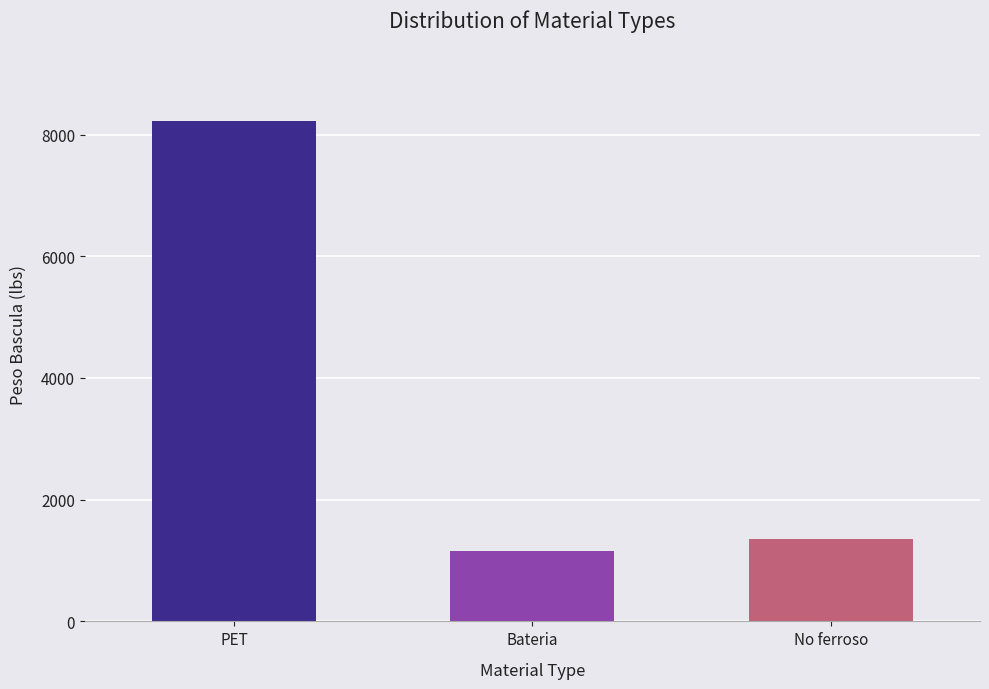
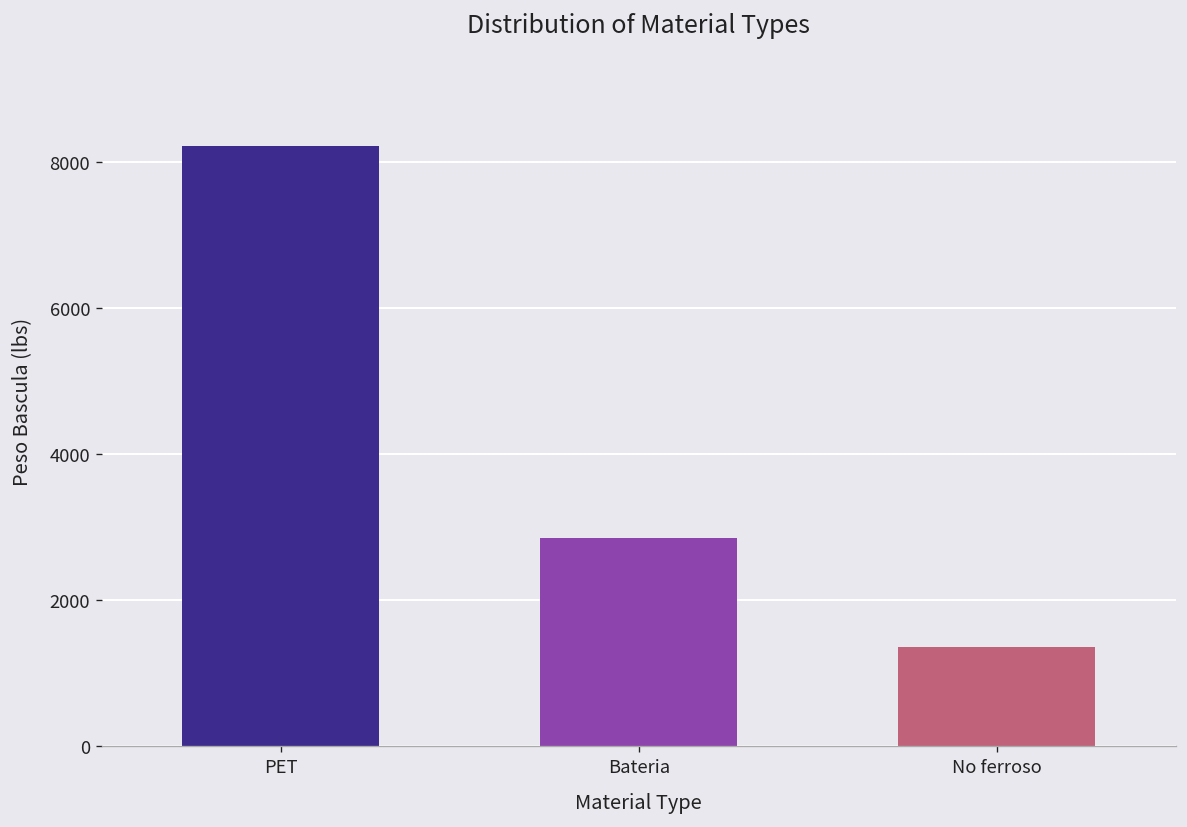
Bateria: 1200 -> 2800
